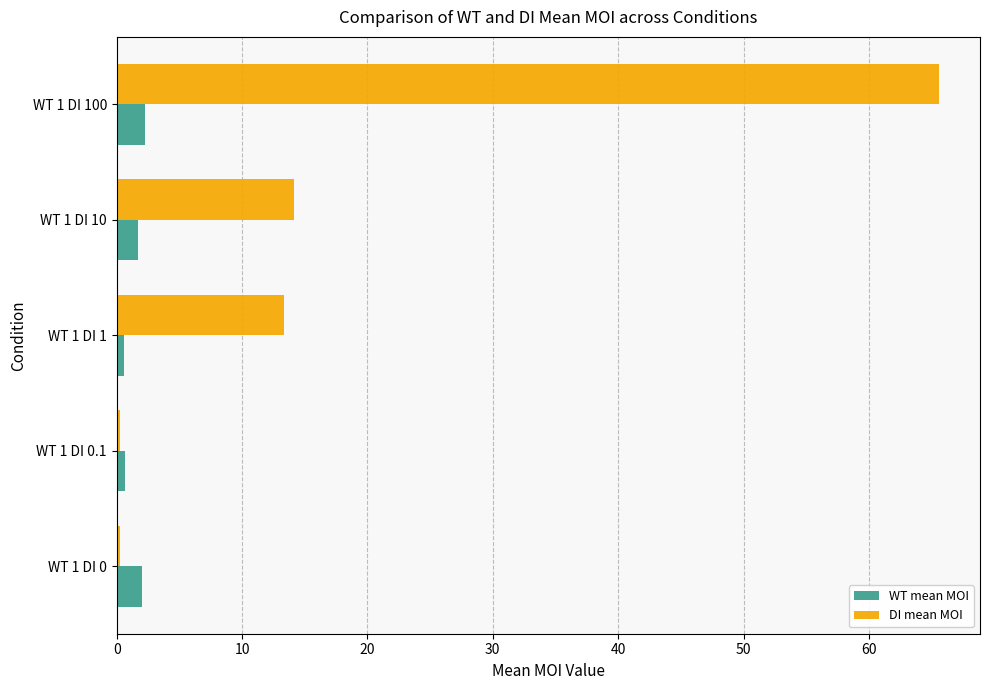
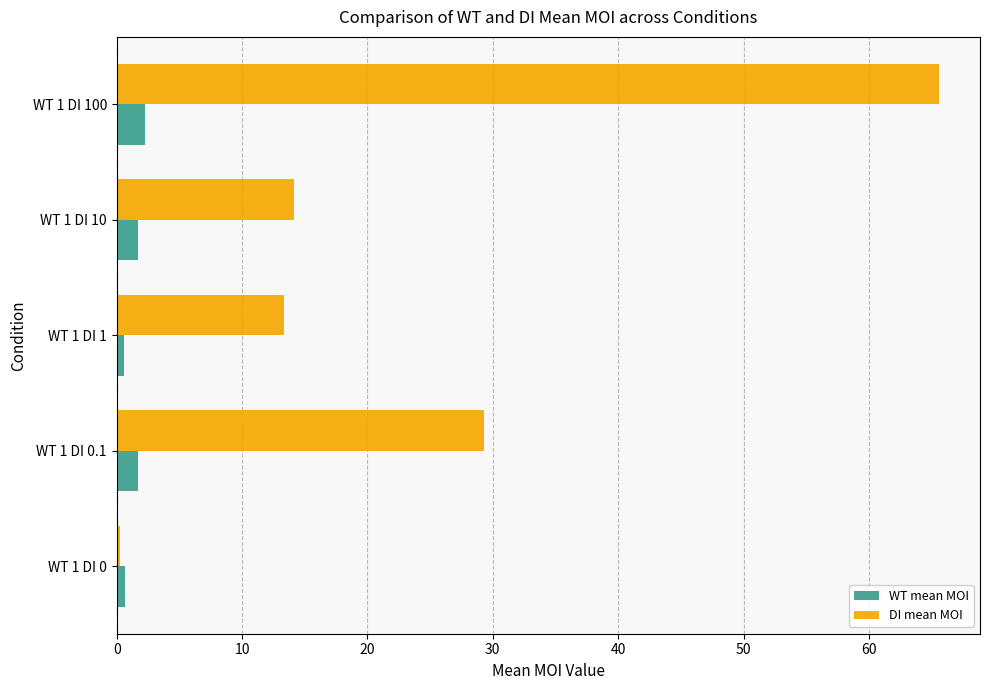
DI mean MOI, WT 1 DI 0.1: 0.3 -> 29.3
WT mean MOI, WT 1 DI 0.1: 0.6 -> 1.7
WT mean MOI, WT 1 DI 0: 2.0 -> 0.7
